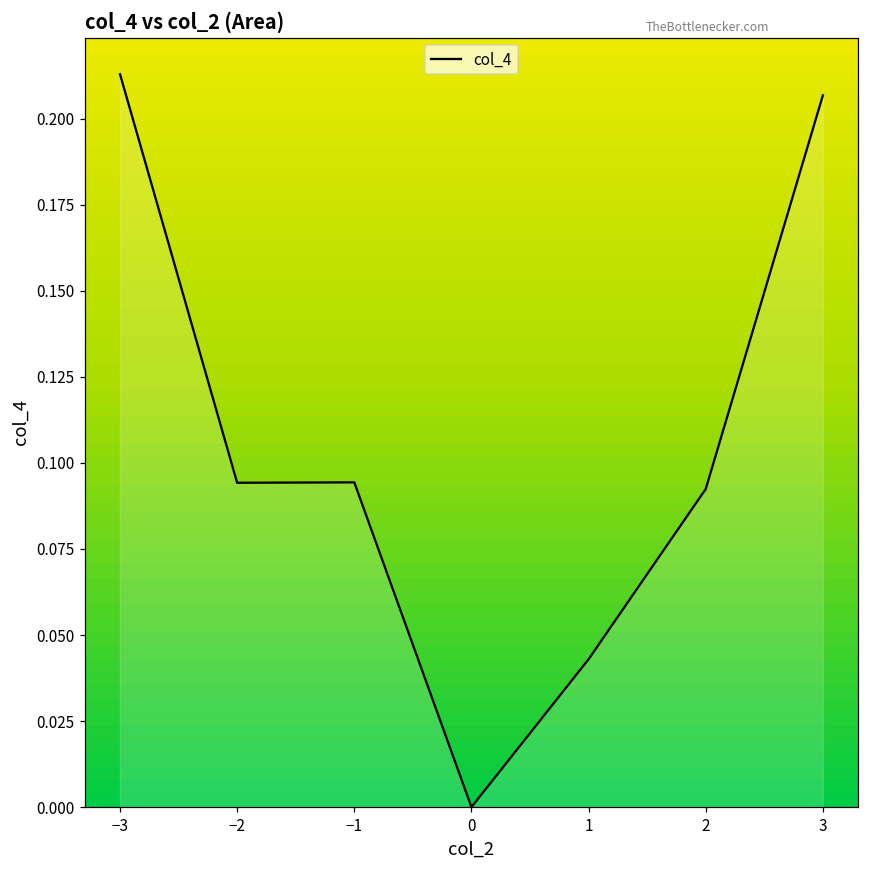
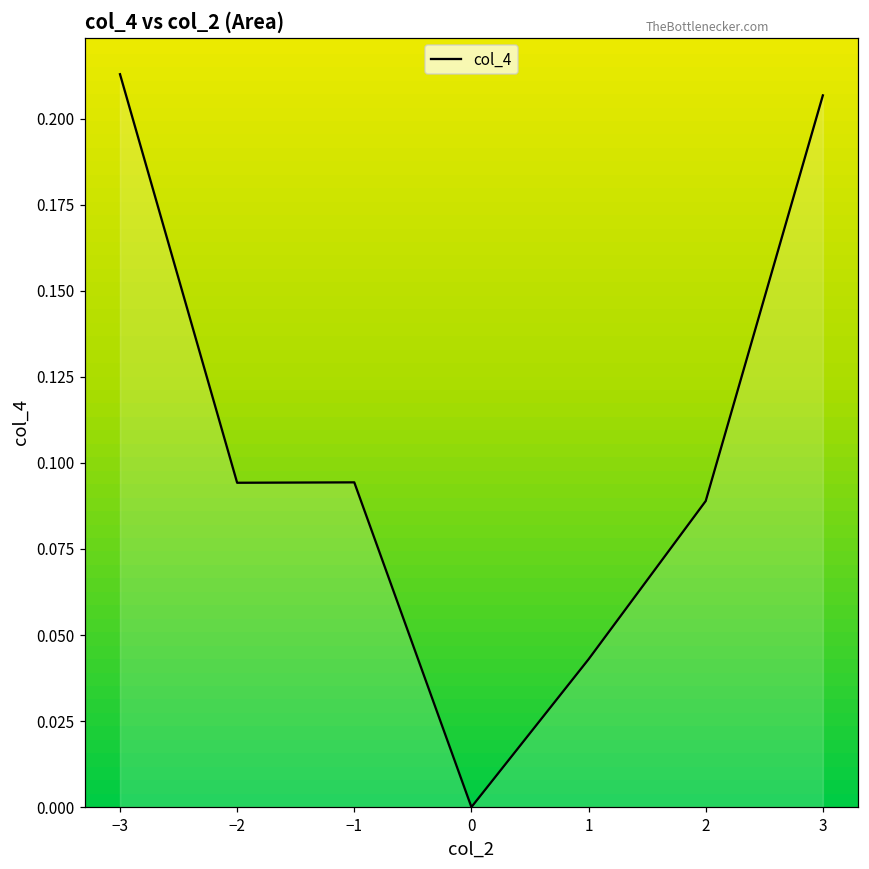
2: 0.092 -> 0.089
